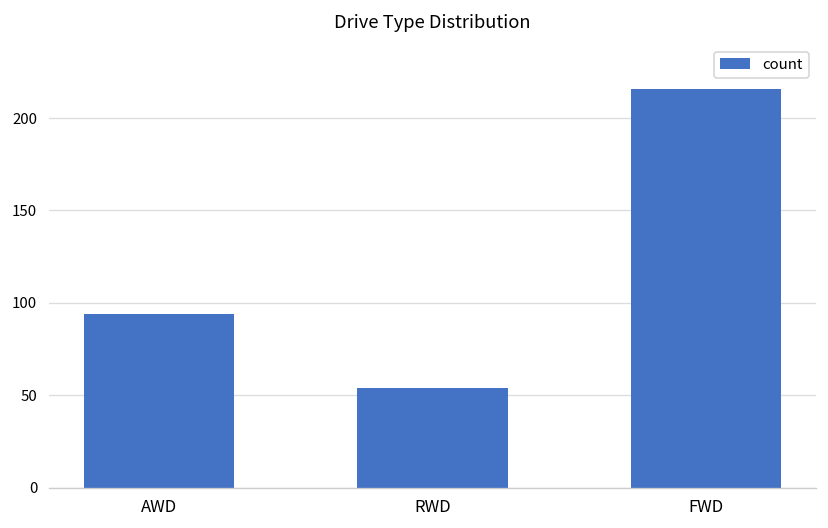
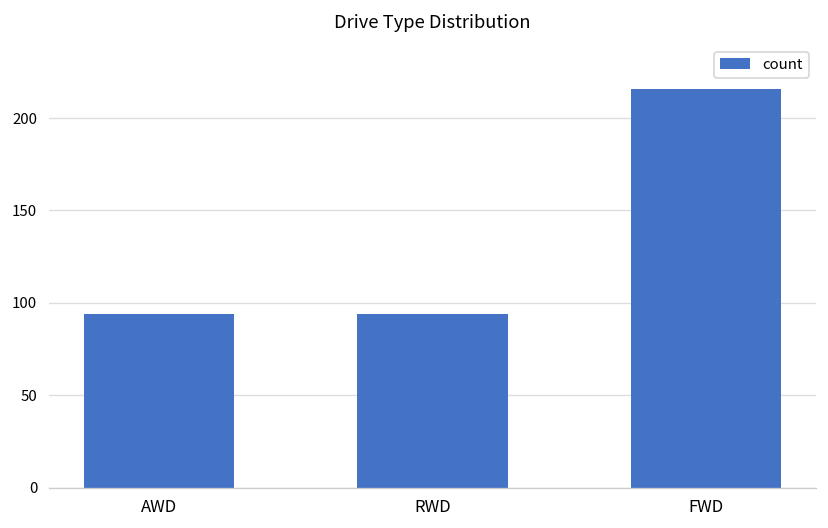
RWD: 54 -> 94
